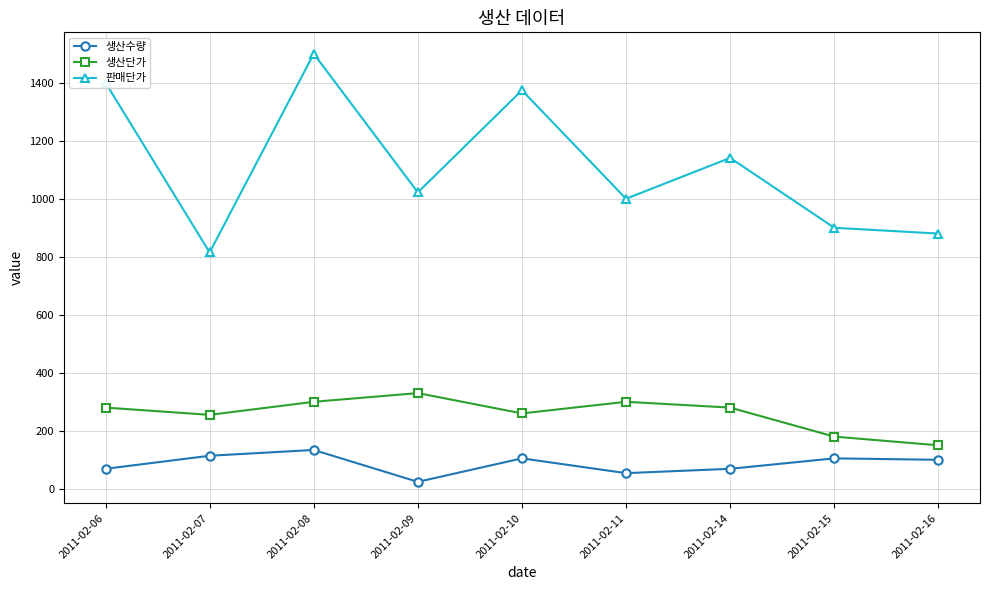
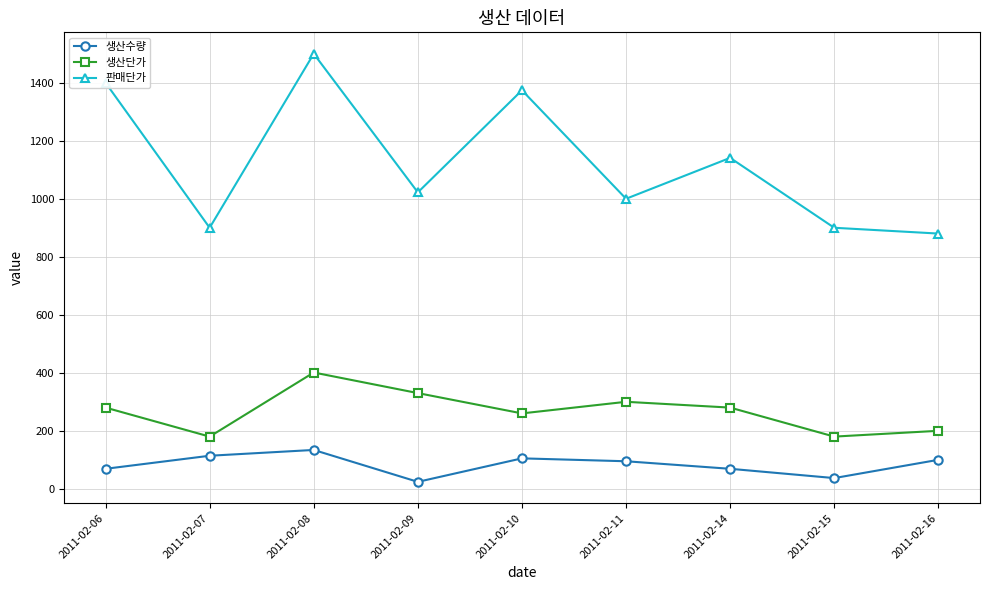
생산단가, 2011-02-07: 260 -> 180
판매단가, 2011-02-07: 820 -> 900
생산단가, 2011-02-08: 300 -> 400
생산수량, 2011-02-11: 50 -> 100
생산수량, 2011-02-15: 110 -> 40
생산단가, 2011-02-16: 150 -> 200
